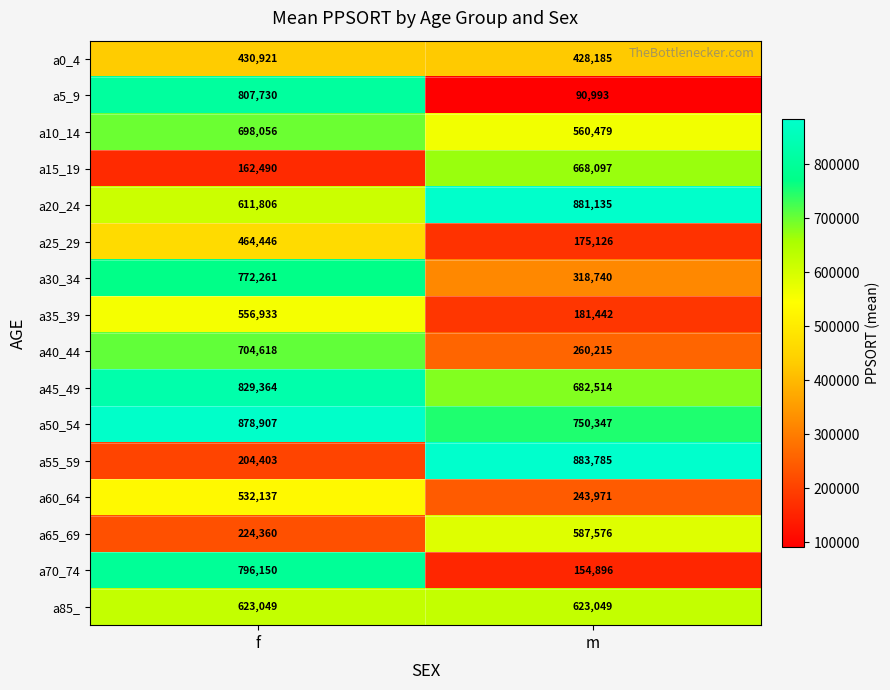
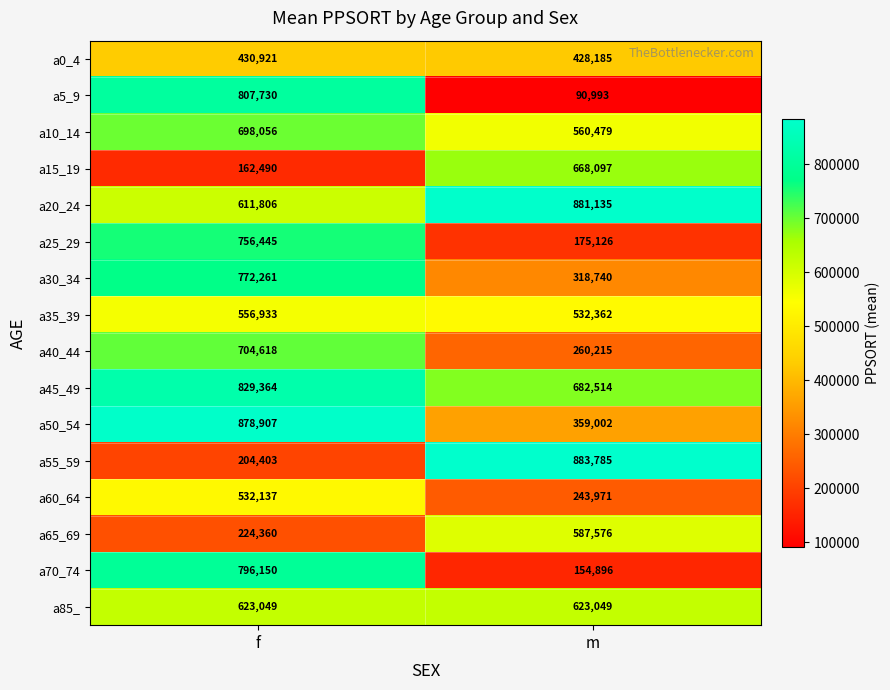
a25_29, f: 464,446 -> 756,445
a35_39, m: 181,442 -> 532,362
a50_54, m: 750,347 -> 359,002
